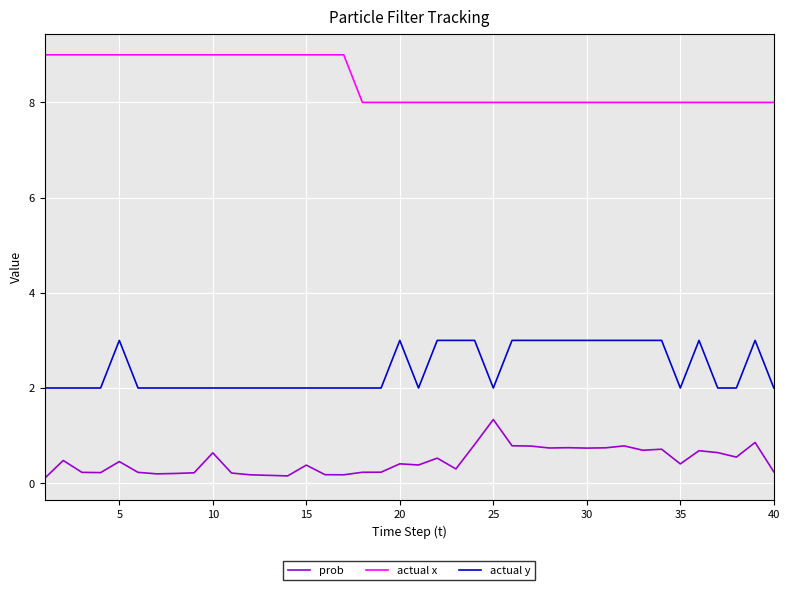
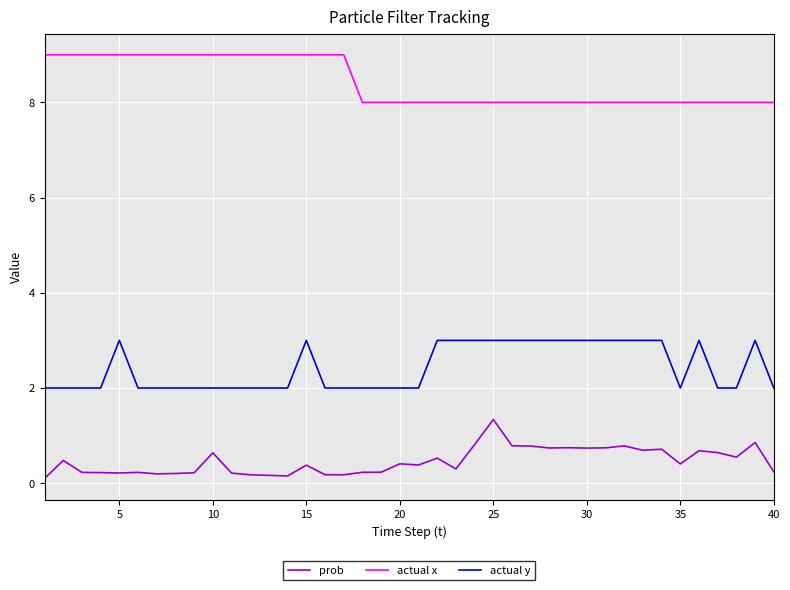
prob, 5: 0.5 -> 0.2
actual y, 15: 2 -> 3
actual y, 20: 3 -> 2
actual y, 25: 2 -> 3
